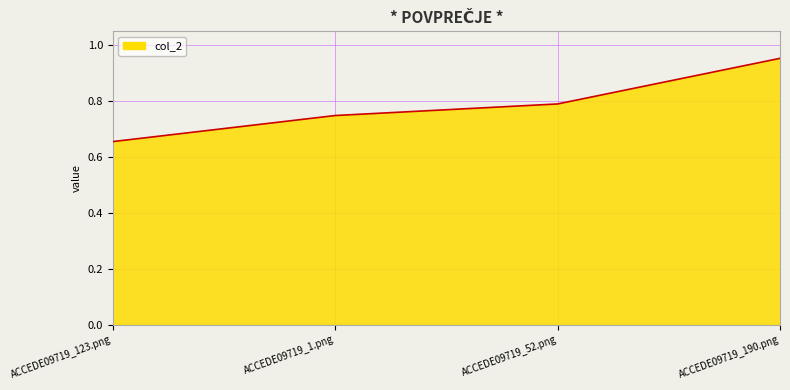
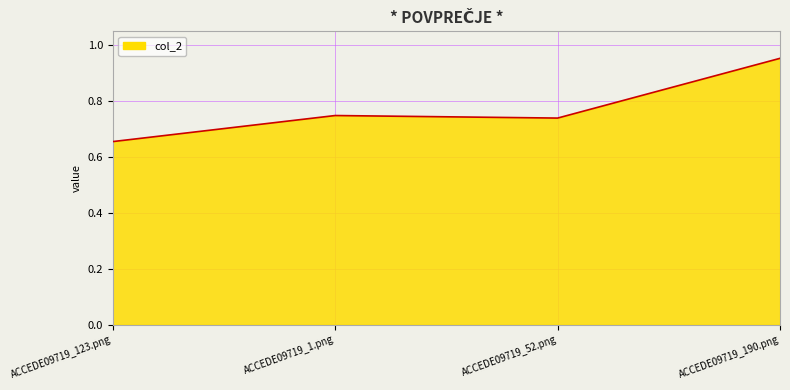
ACCEDE09719_52.png: 0.79 -> 0.74
